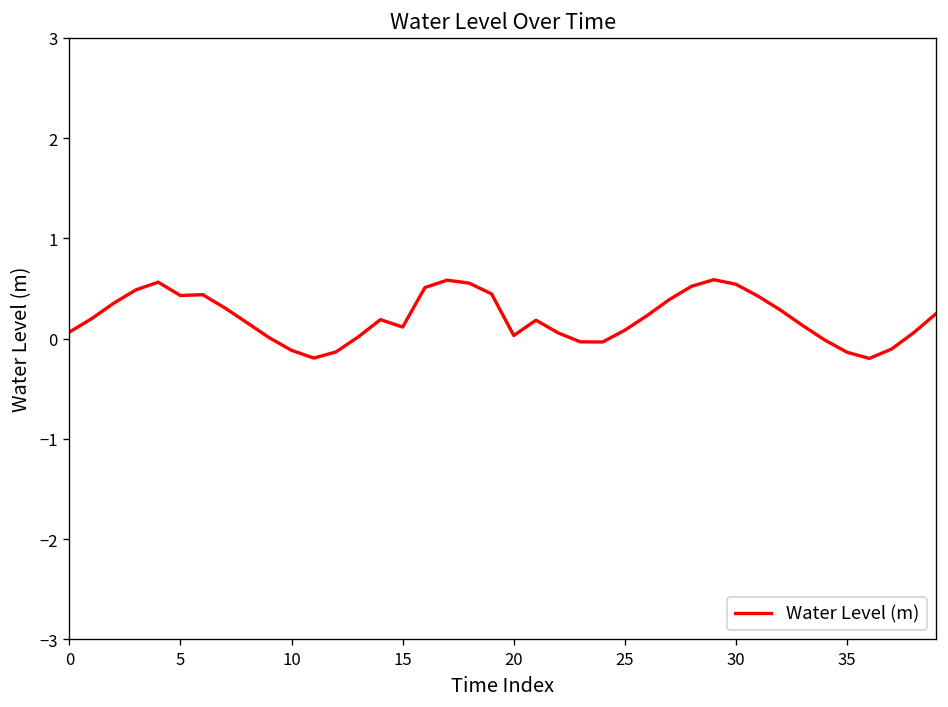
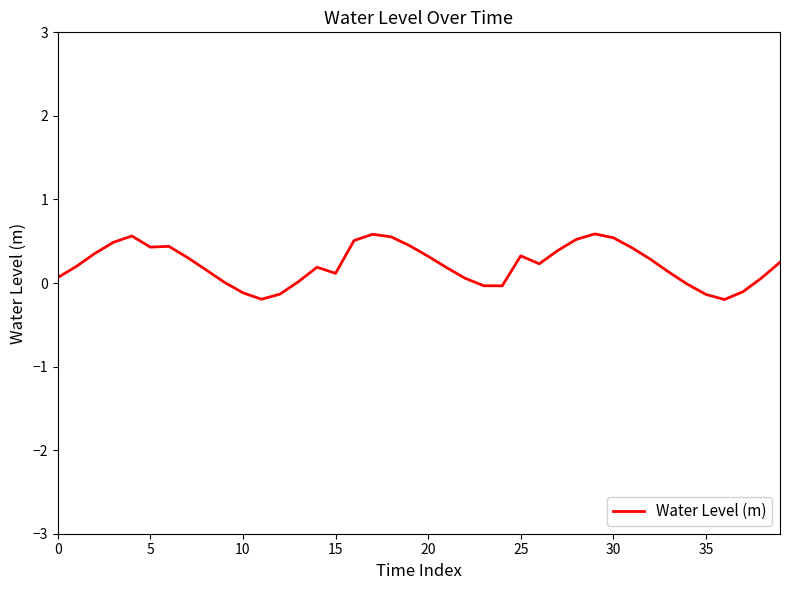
20: 0.0 -> 0.3
25: 0.1 -> 0.3
